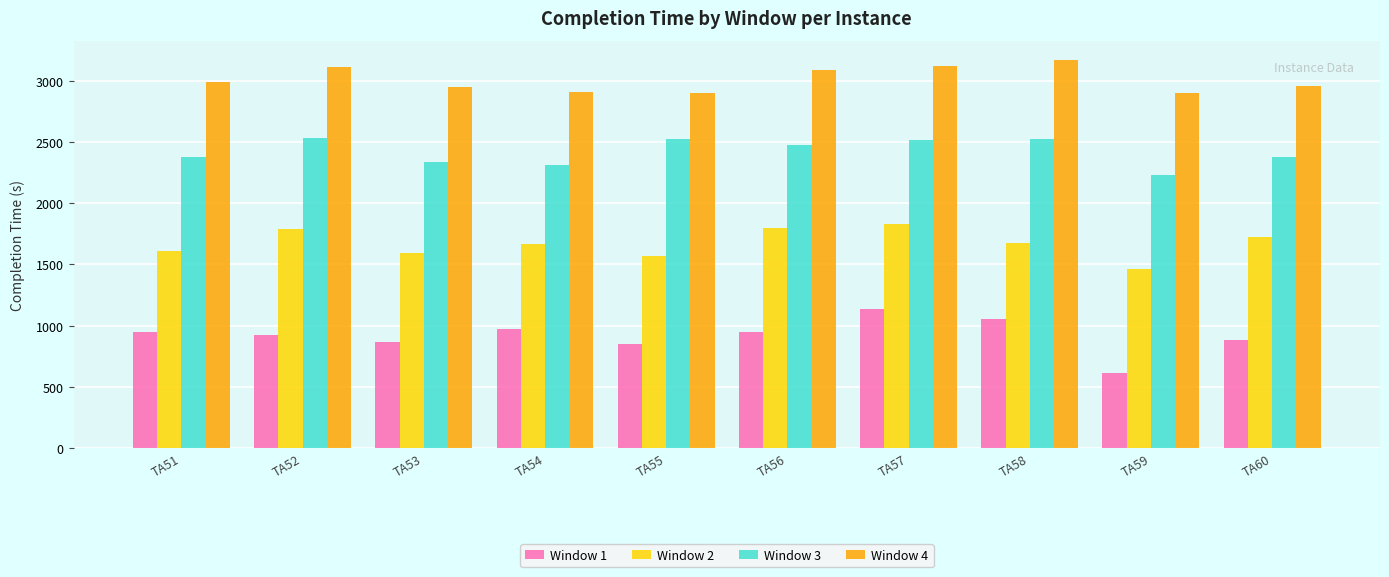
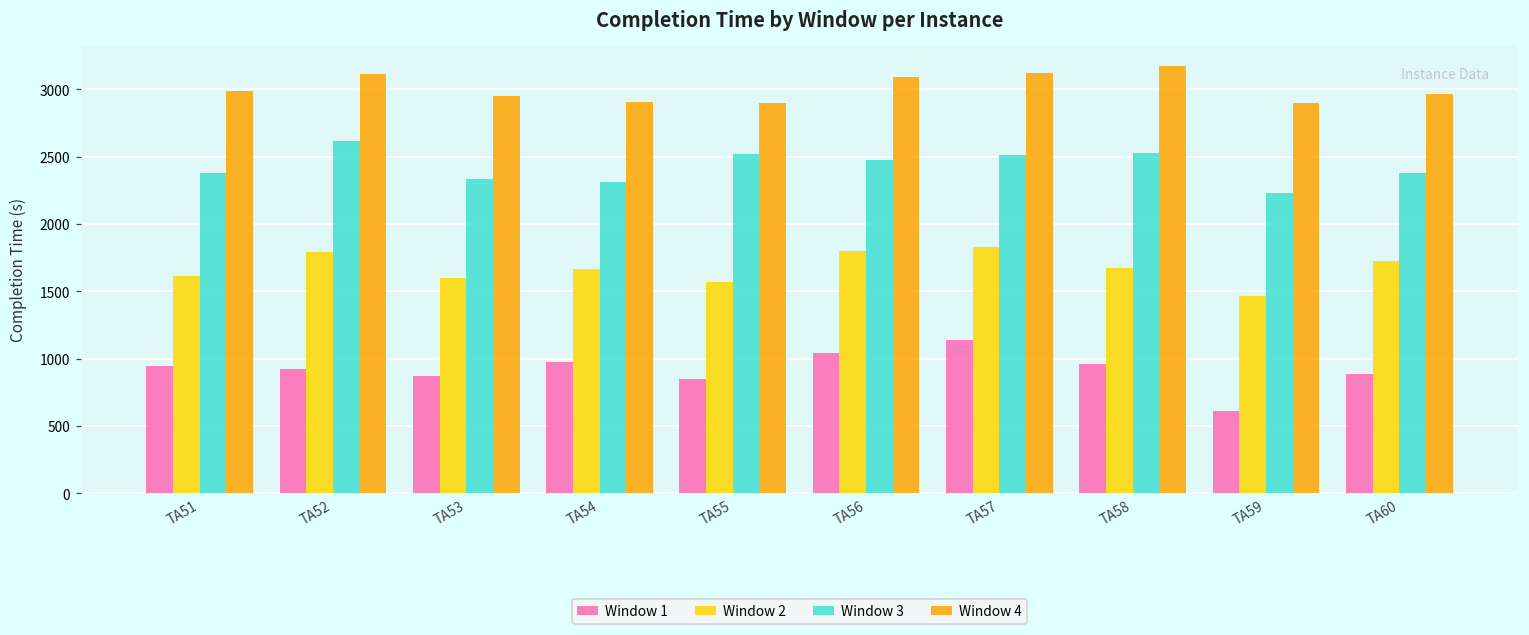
Window 3, TA52: 2530 -> 2620
Window 1, TA56: 950 -> 1040
Window 1, TA58: 1050 -> 960
